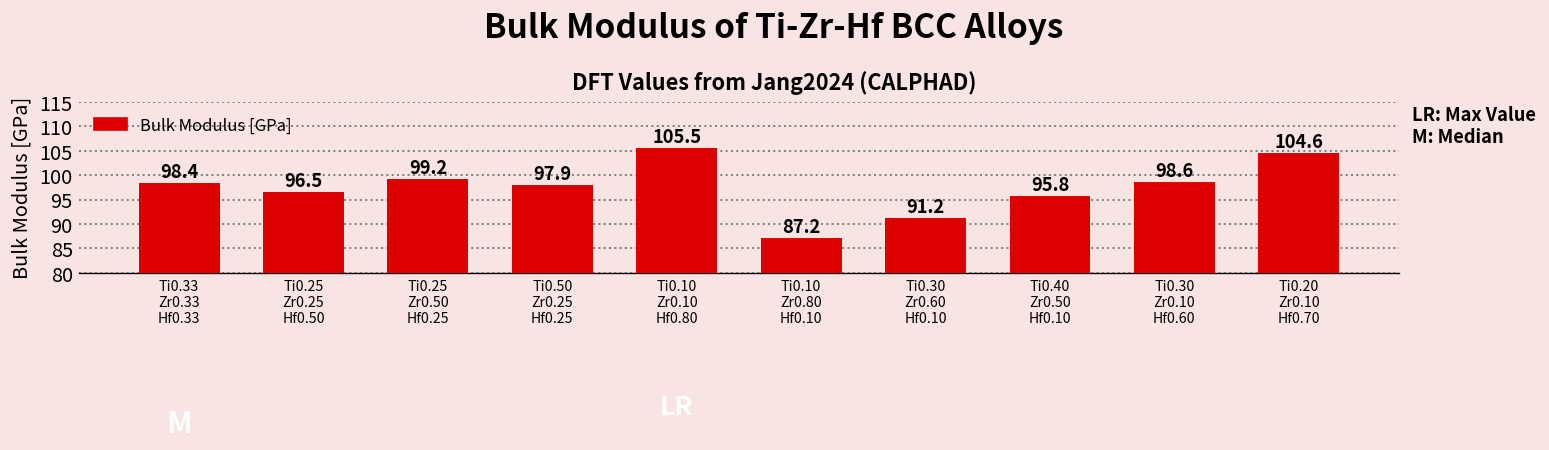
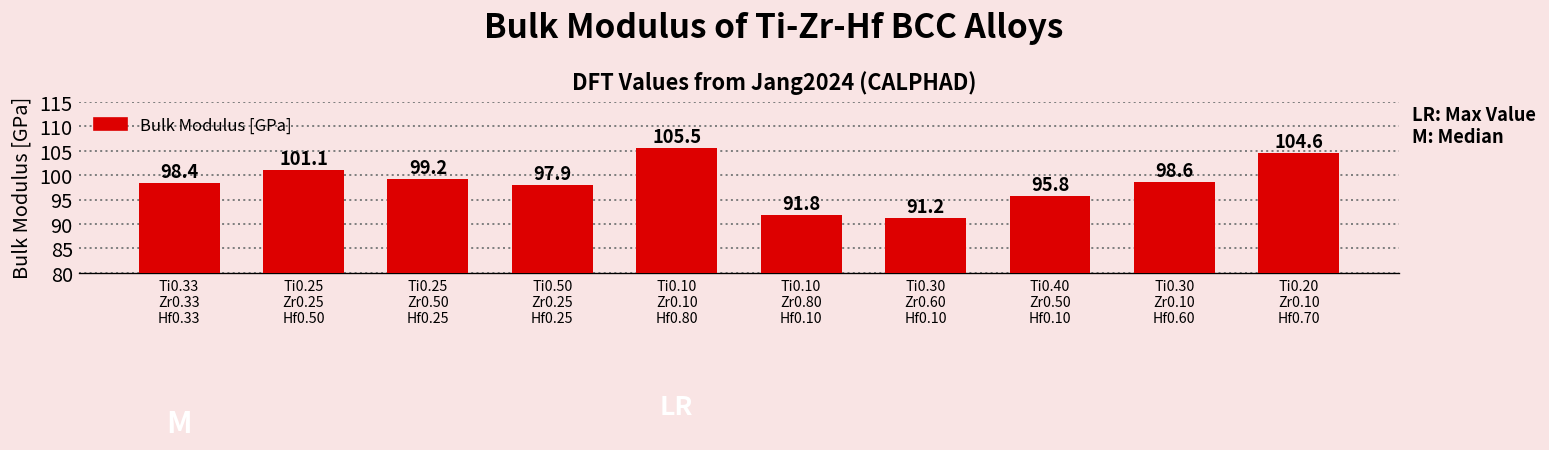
Ti0.25 Zr0.25 Hf0.50: 96.5 -> 101.1
Ti0.10 Zr0.80 Hf0.10: 87.2 -> 91.8
